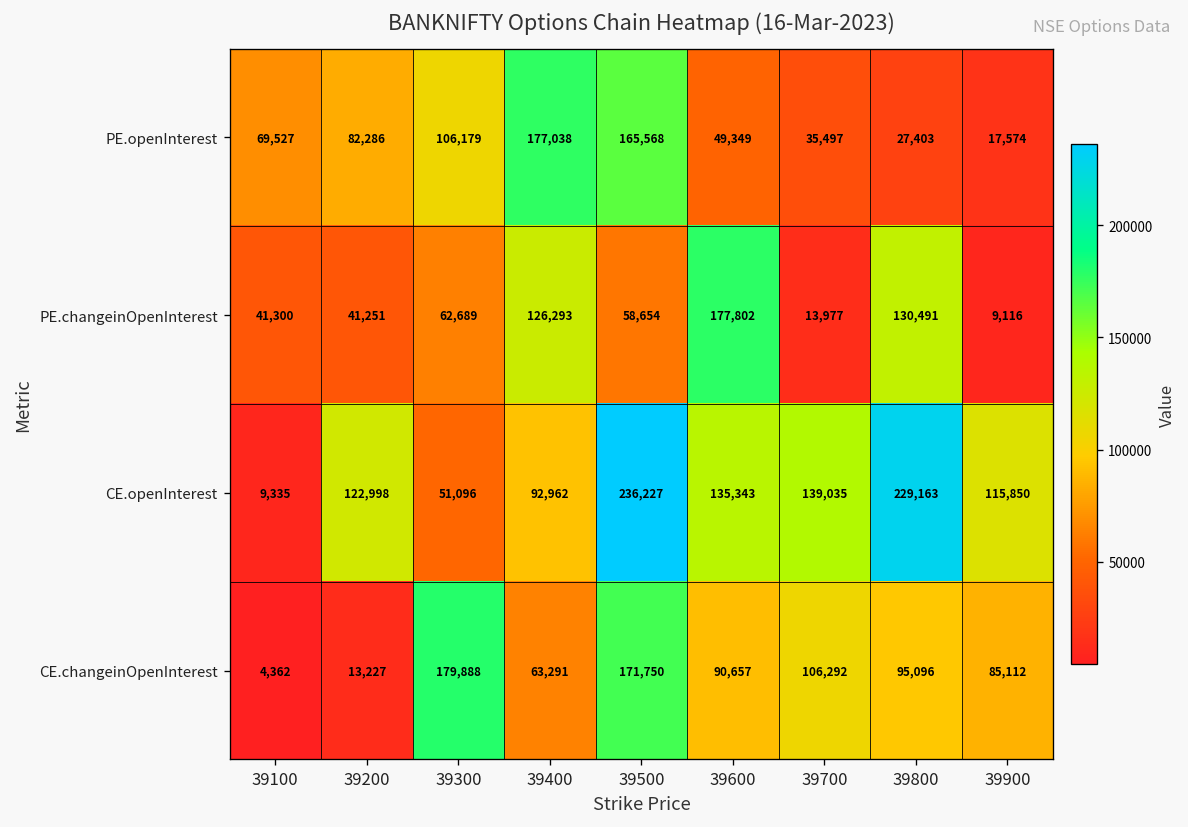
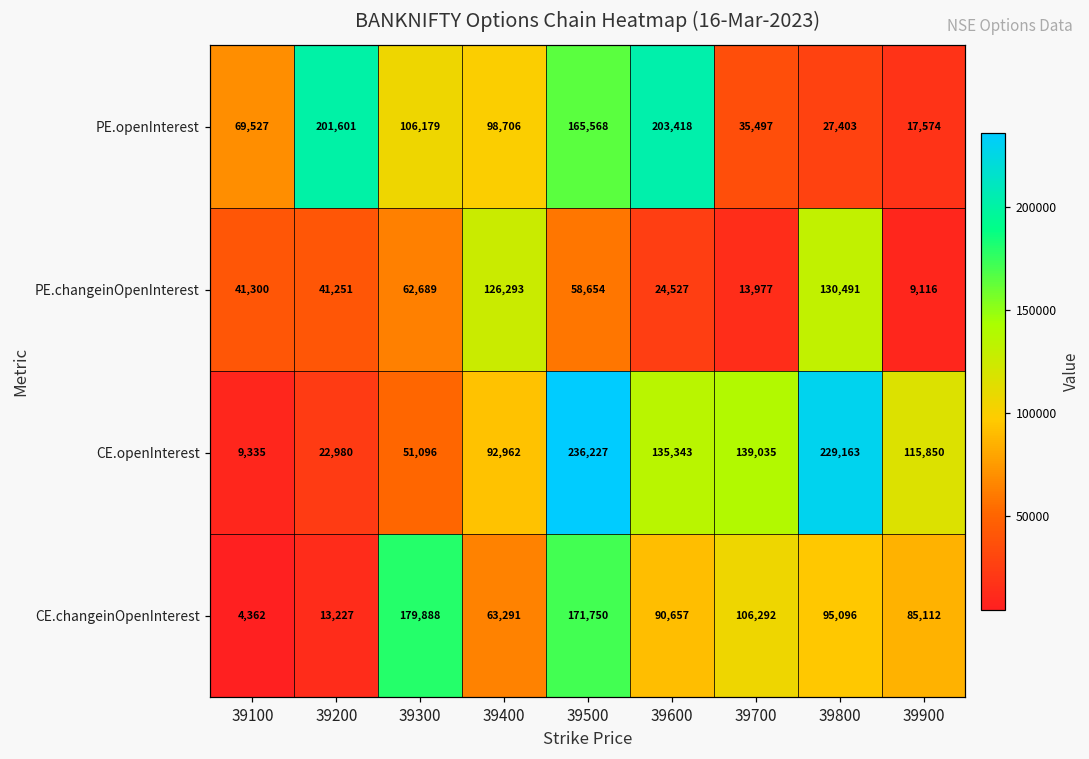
PE.openInterest, 39200: 82,286 -> 201,601
PE.openInterest, 39400: 177,038 -> 98,706
PE.openInterest, 39600: 49,349 -> 203,418
PE.changeinOpenInterest, 39600: 177,802 -> 24,527
CE.openInterest, 39200: 122,998 -> 22,980
